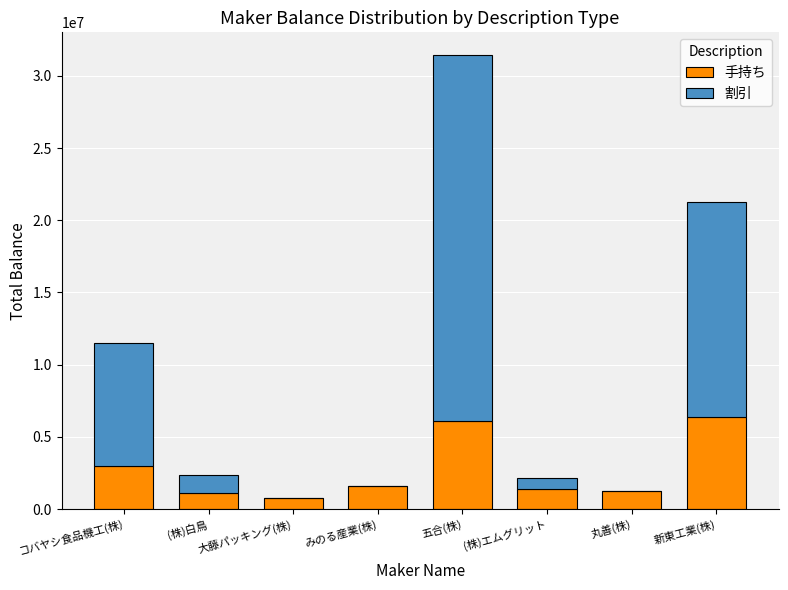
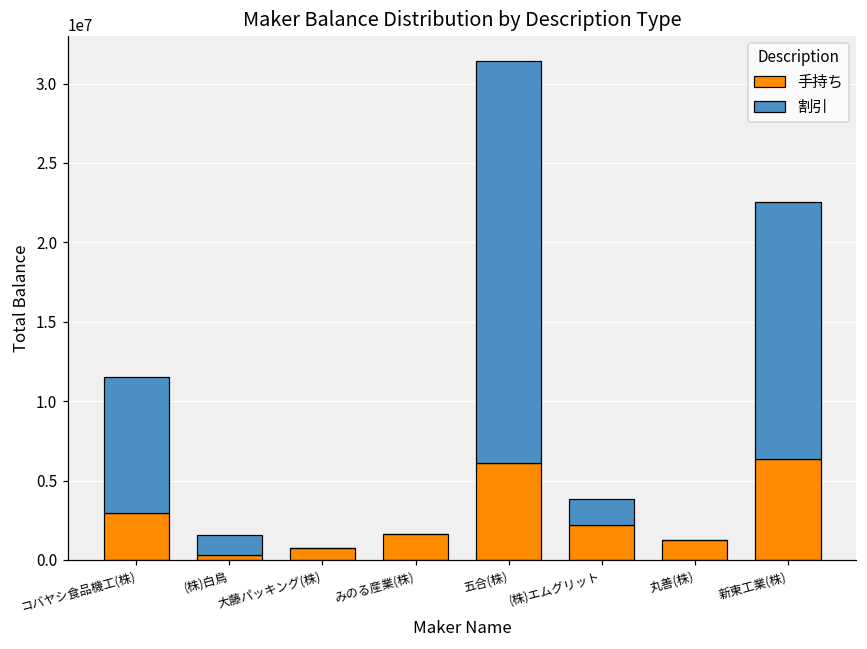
手持ち, (株)白鳥: 1100000 -> 300000
手持ち, (株)エムグリット: 1400000 -> 2200000
割引, (株)エムグリット: 800000 -> 1600000
割引, 新東工業(株): 14900000 -> 16200000
